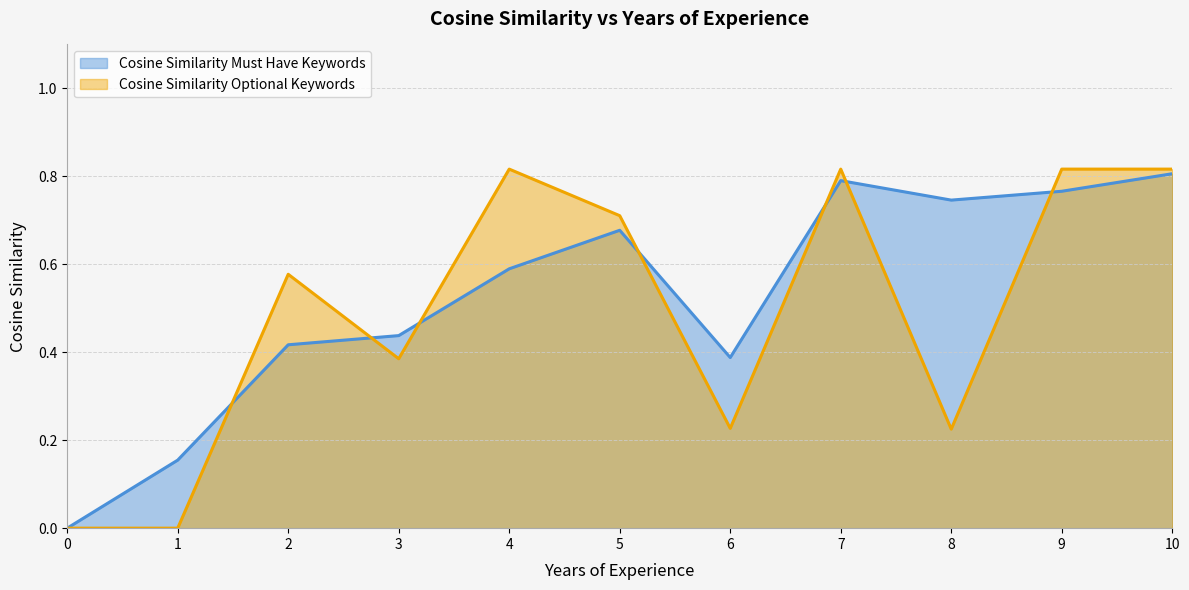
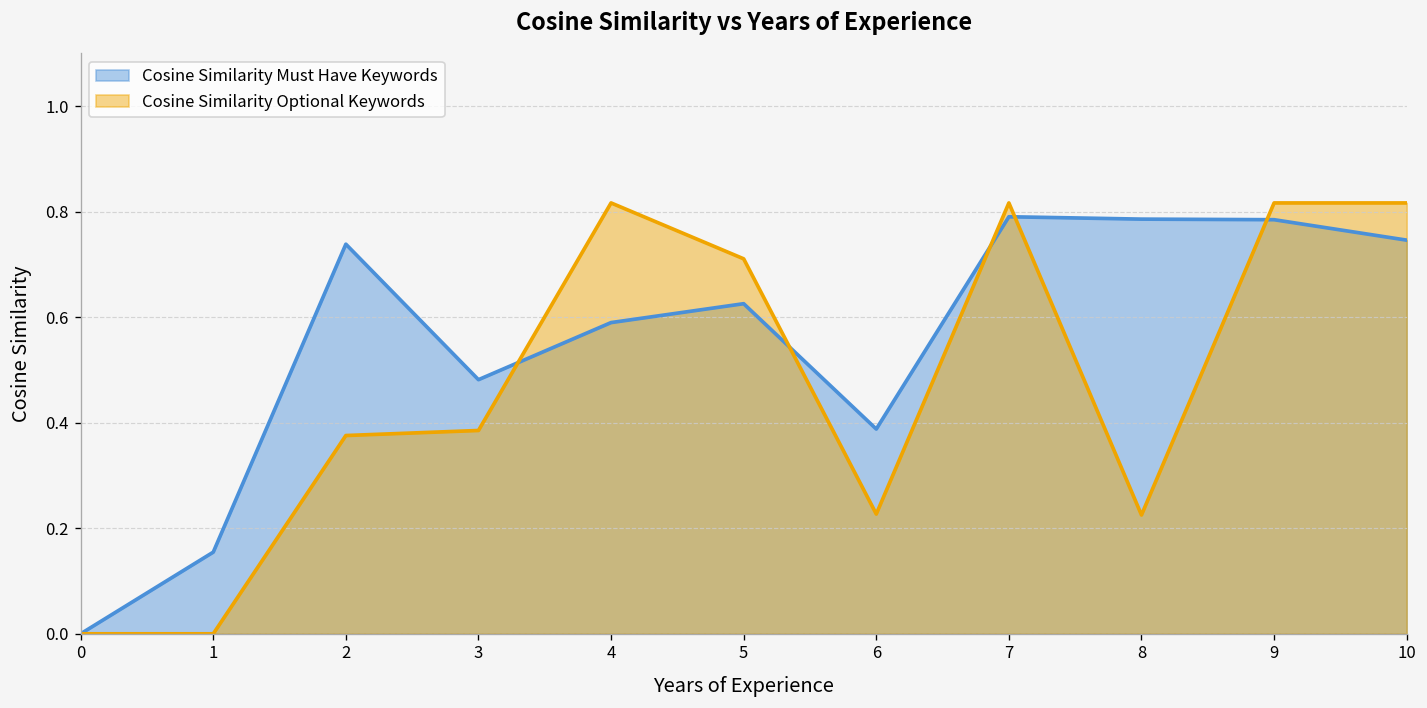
Cosine Similarity Must Have Keywords, 2: 0.42 -> 0.74
Cosine Similarity Optional Keywords, 2: 0.58 -> 0.38
Cosine Similarity Must Have Keywords, 3: 0.44 -> 0.48
Cosine Similarity Must Have Keywords, 5: 0.68 -> 0.63
Cosine Similarity Must Have Keywords, 8: 0.75 -> 0.79
Cosine Similarity Must Have Keywords, 9: 0.77 -> 0.78
Cosine Similarity Must Have Keywords, 10: 0.81 -> 0.75
